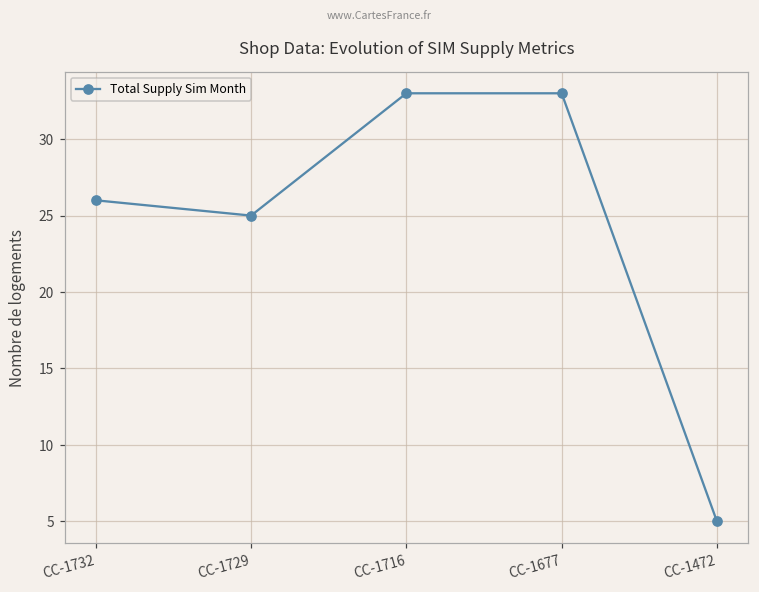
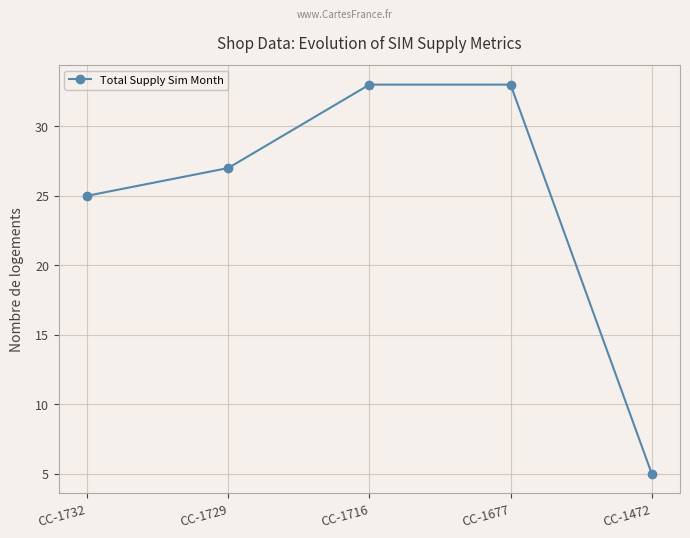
CC-1732: 26 -> 25
CC-1729: 25 -> 27
